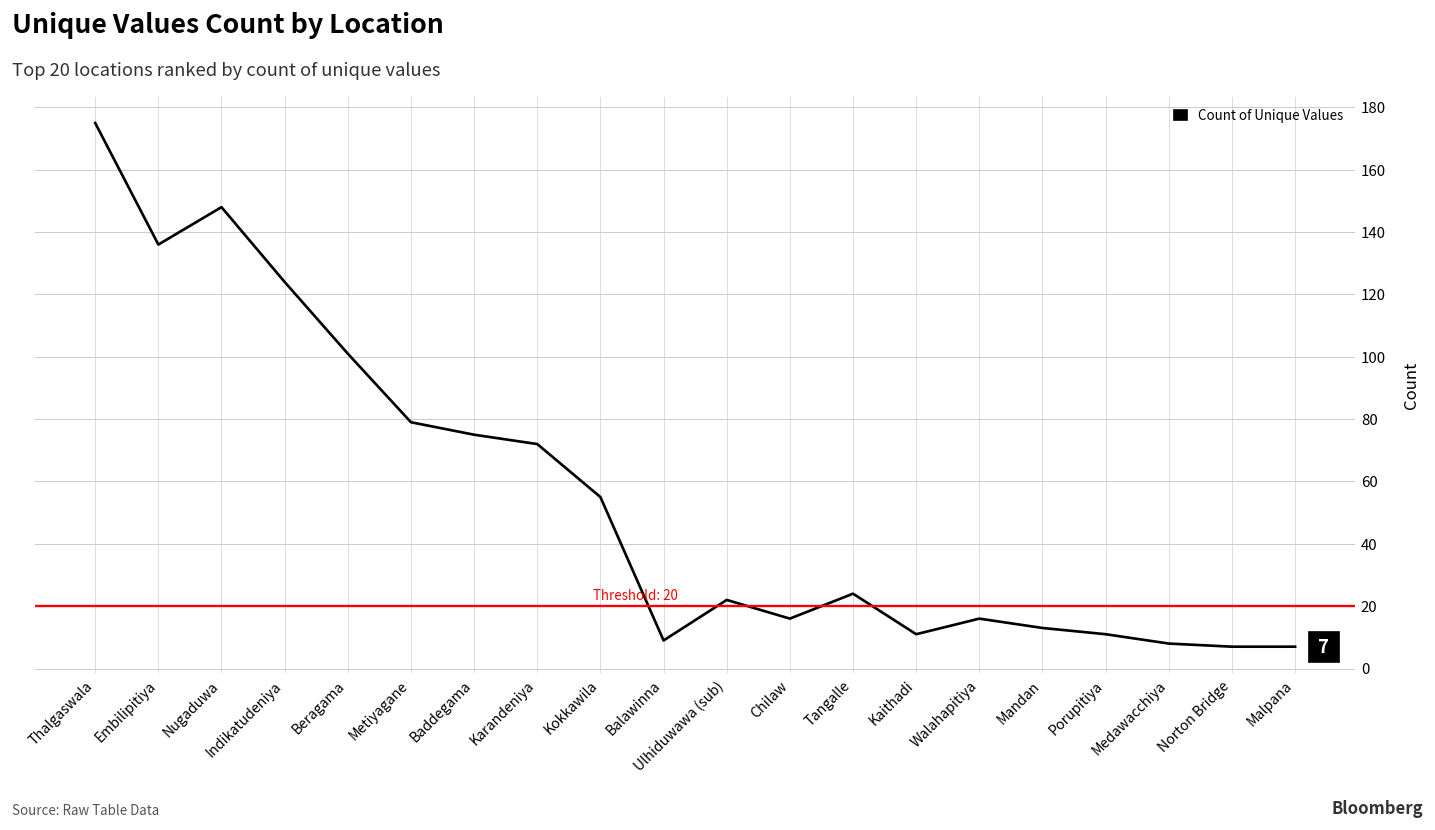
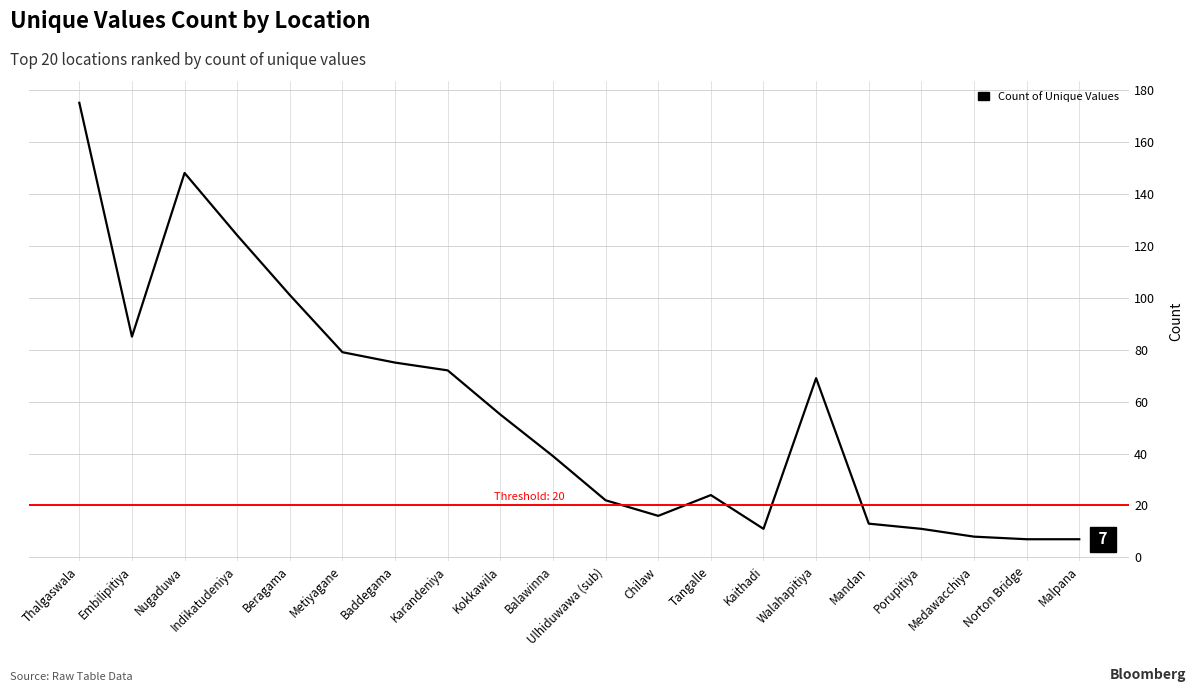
Embilipitiya: 136 -> 85
Balawinna: 9 -> 39
Walahapitiya: 16 -> 69
